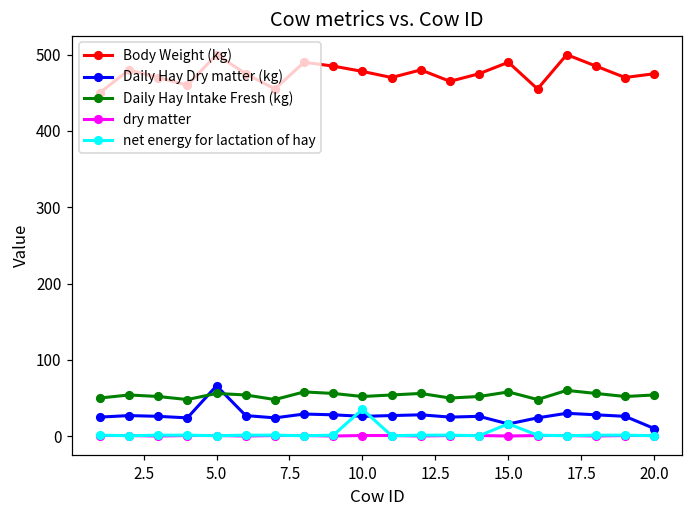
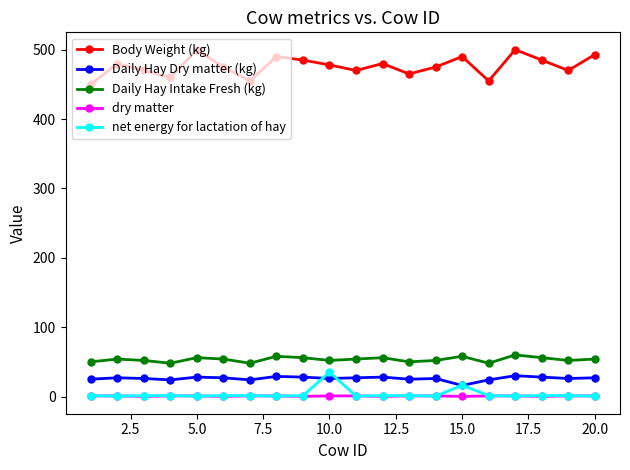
Daily Hay Dry matter (kg), 5.0: 70 -> 30
Body Weight (kg), 20.0: 480 -> 490
Daily Hay Dry matter (kg), 20.0: 10 -> 30
